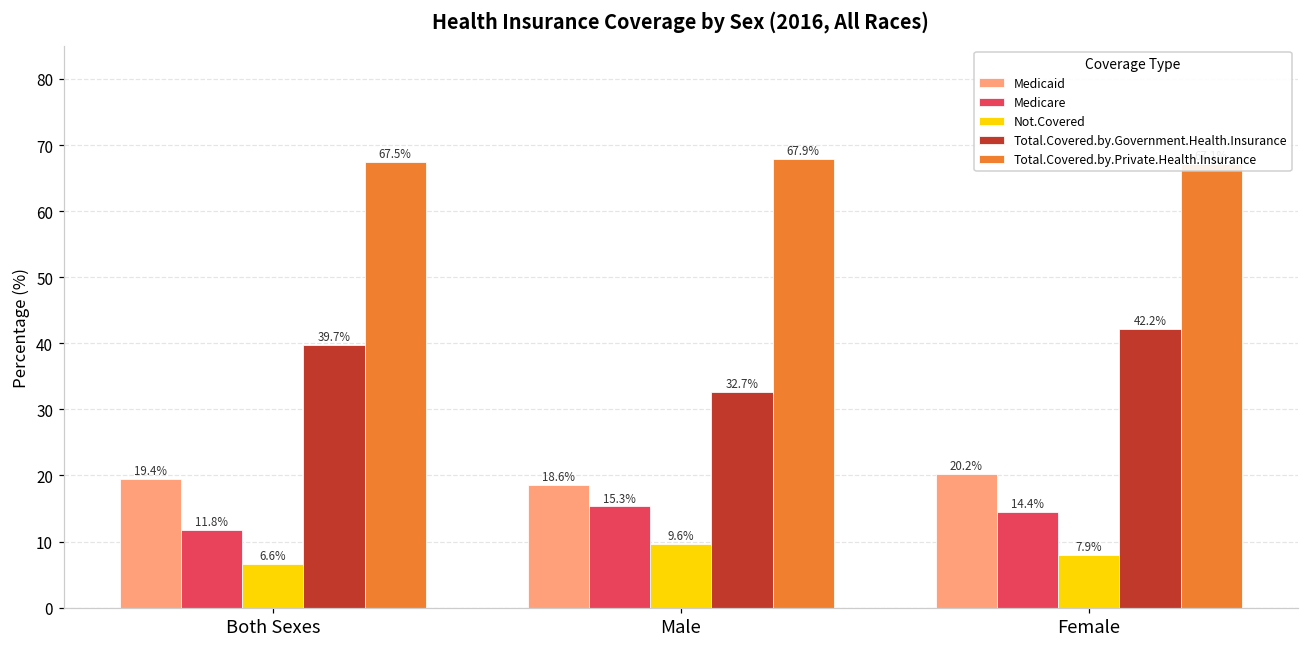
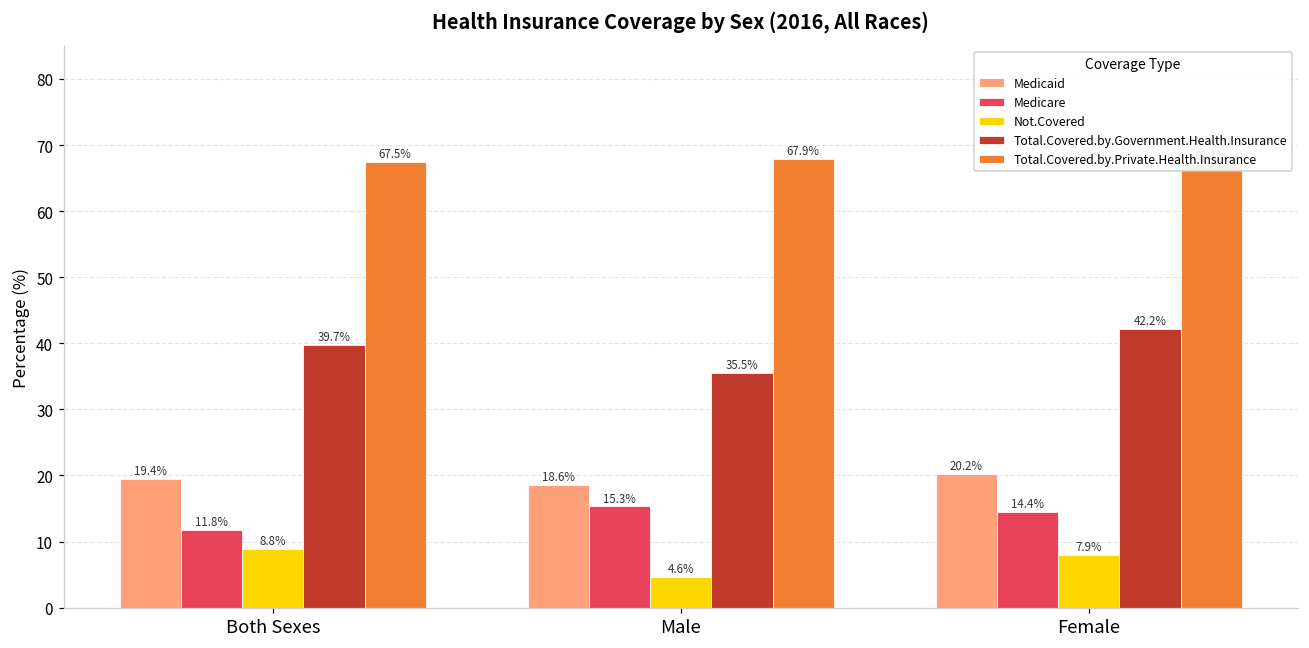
Not.Covered, Both Sexes: 6.6% -> 8.8%
Not.Covered, Male: 9.6% -> 4.6%
Total.Covered.by.Government.Health.Insurance, Male: 32.7% -> 35.5%
